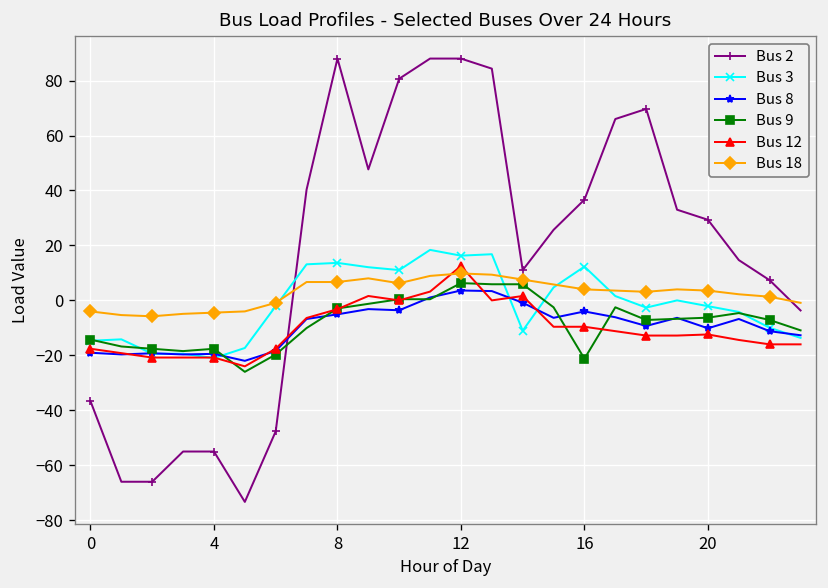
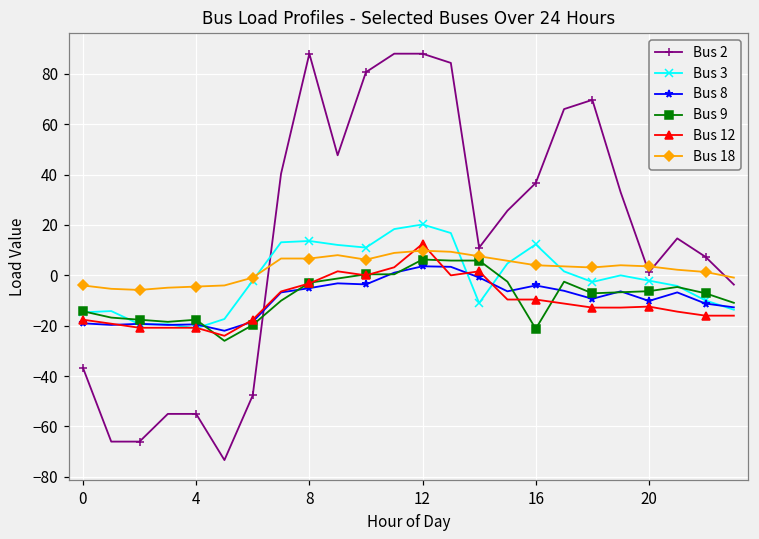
Bus 3, 12: 16 -> 20
Bus 2, 20: 29 -> 1
